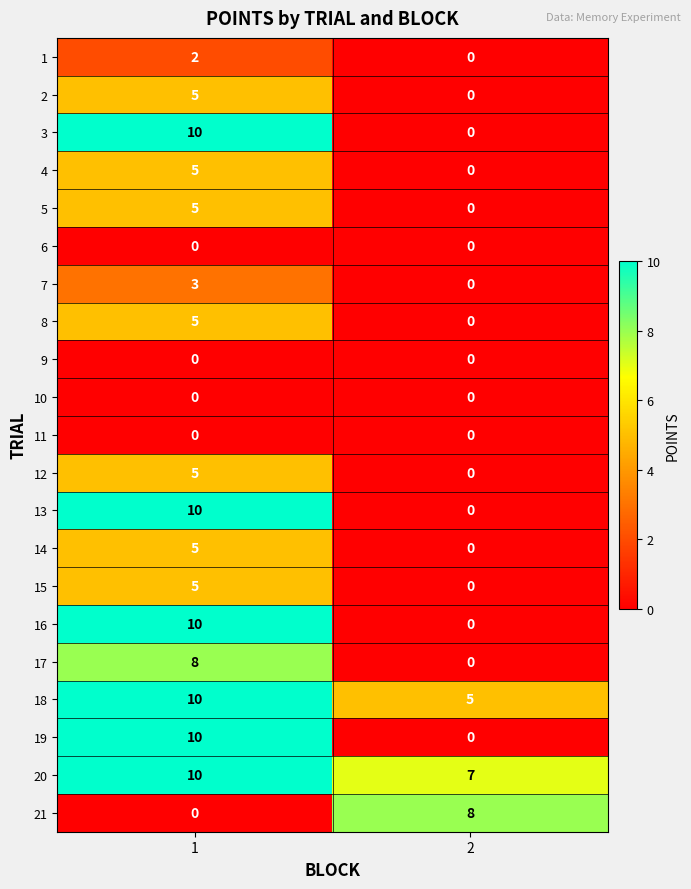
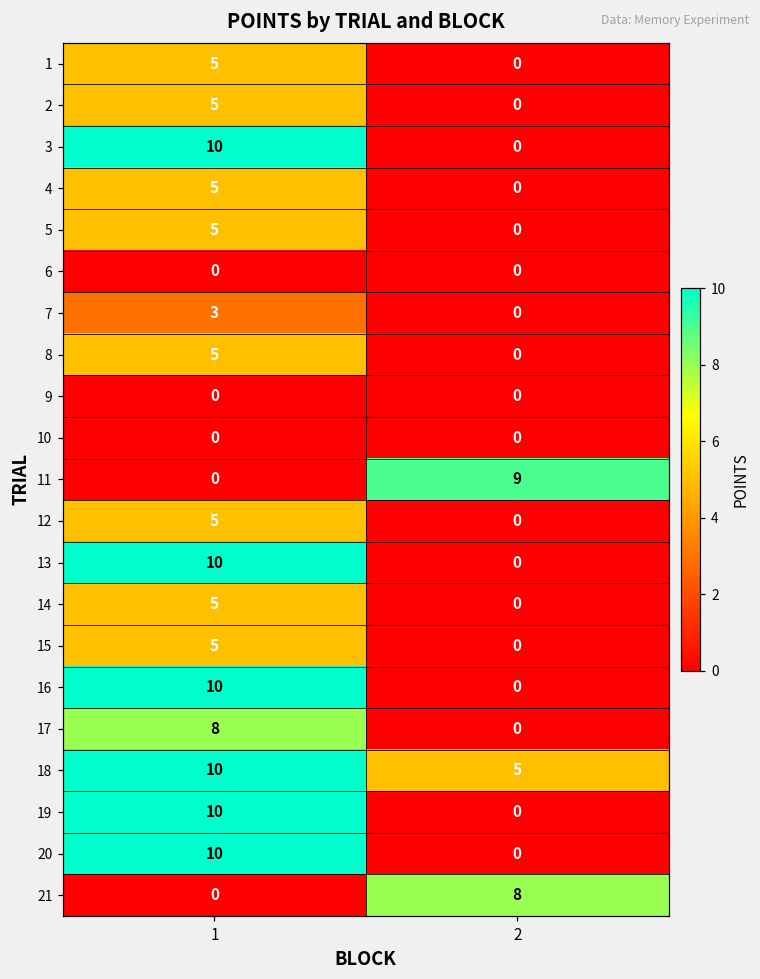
1, 1: 2 -> 5
11, 2: 0 -> 9
20, 2: 7 -> 0
